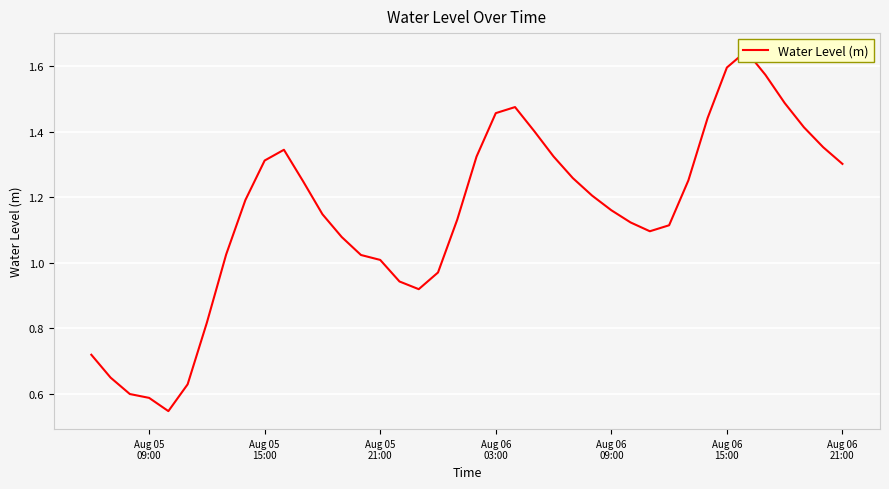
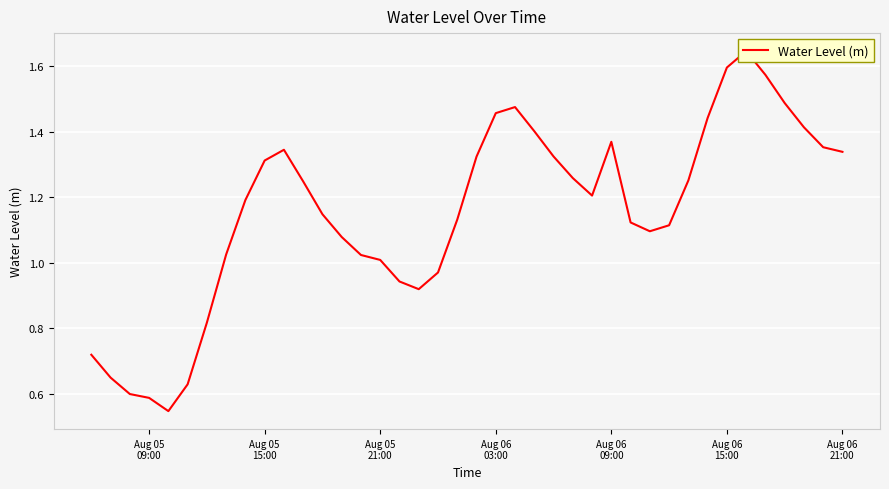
Aug 06 09:00: 1.16 -> 1.37
Aug 06 21:00: 1.30 -> 1.34
